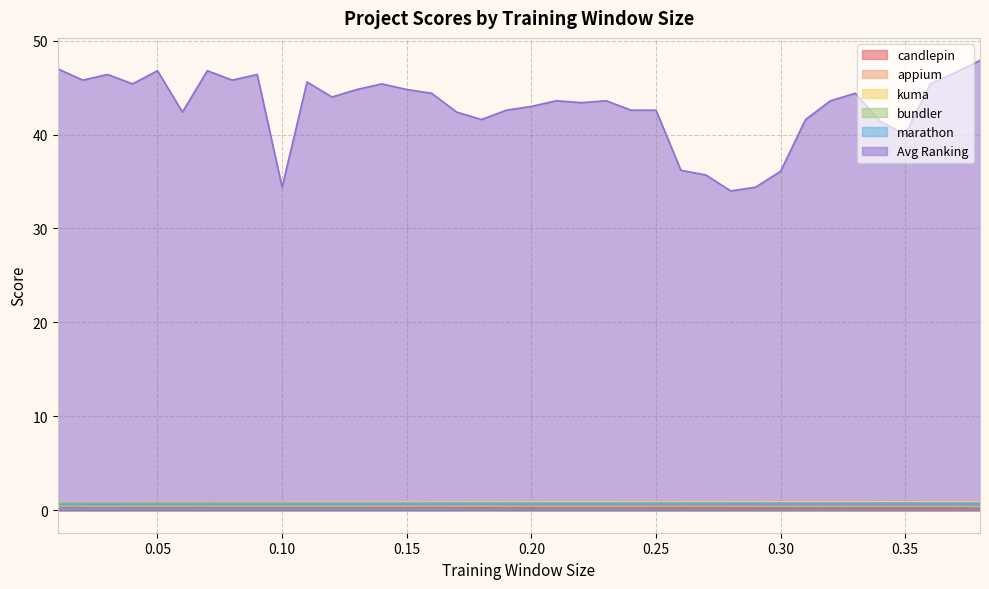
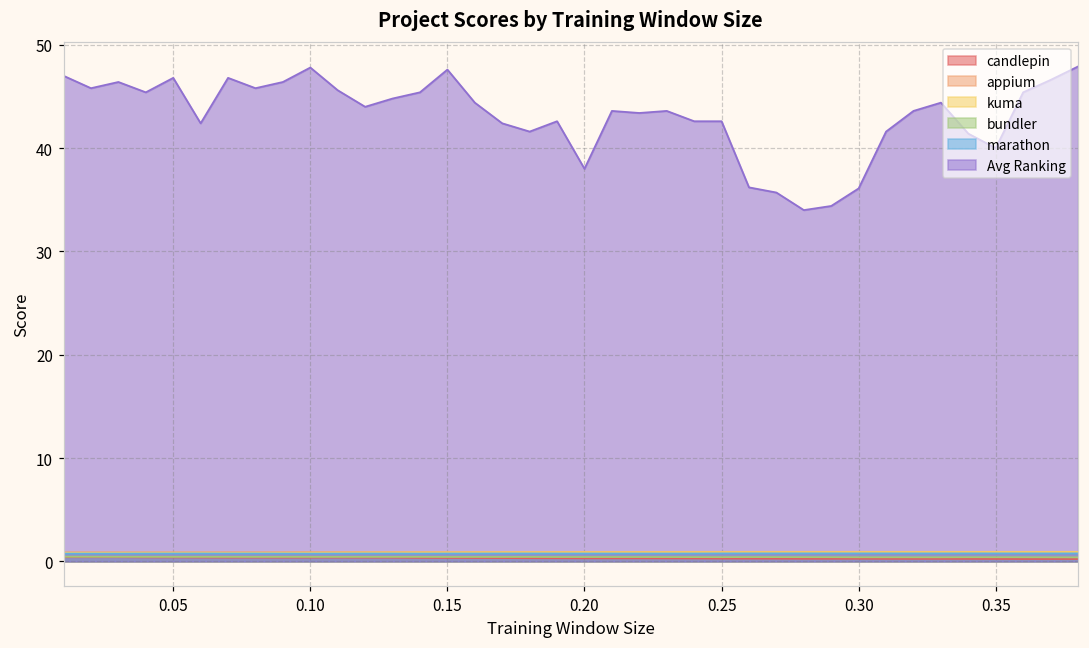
Avg Ranking, 0.10: 34 -> 48
Avg Ranking, 0.15: 45 -> 48
Avg Ranking, 0.20: 43 -> 38
